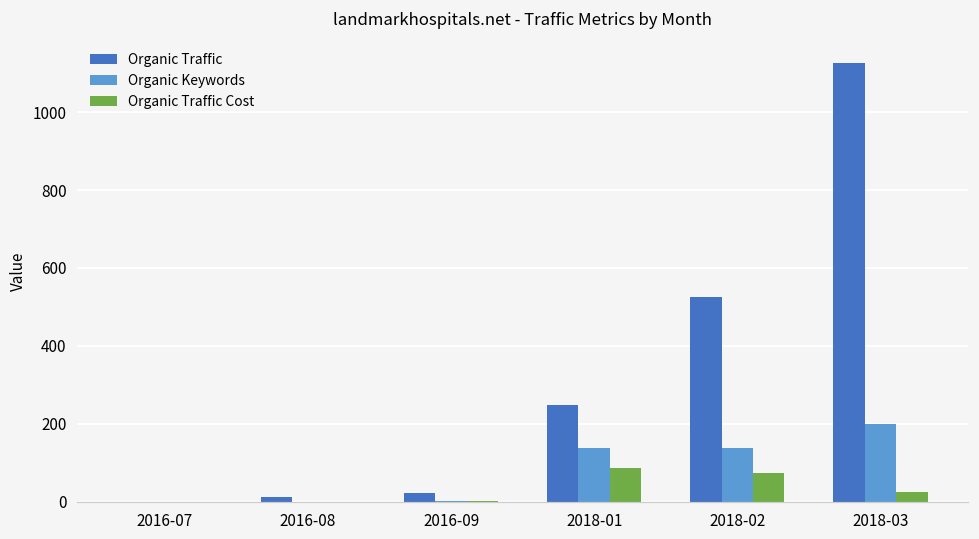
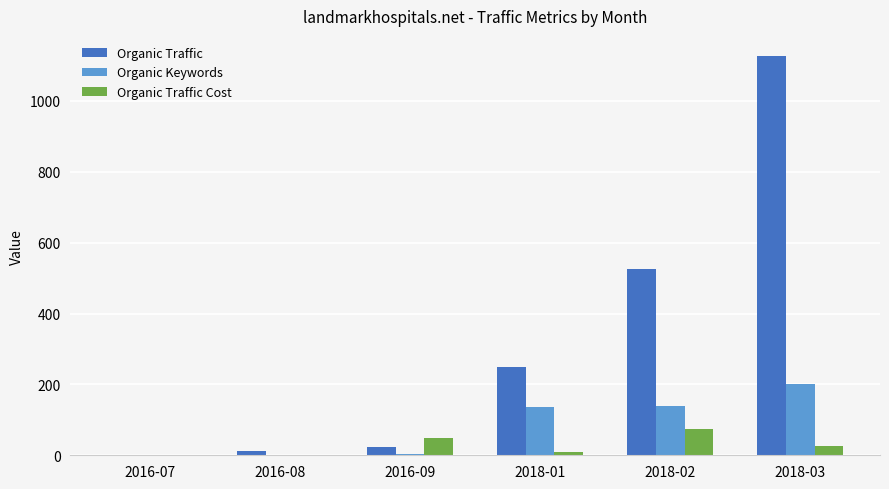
Organic Traffic Cost, 2016-09: 0 -> 50
Organic Traffic Cost, 2018-01: 90 -> 10
